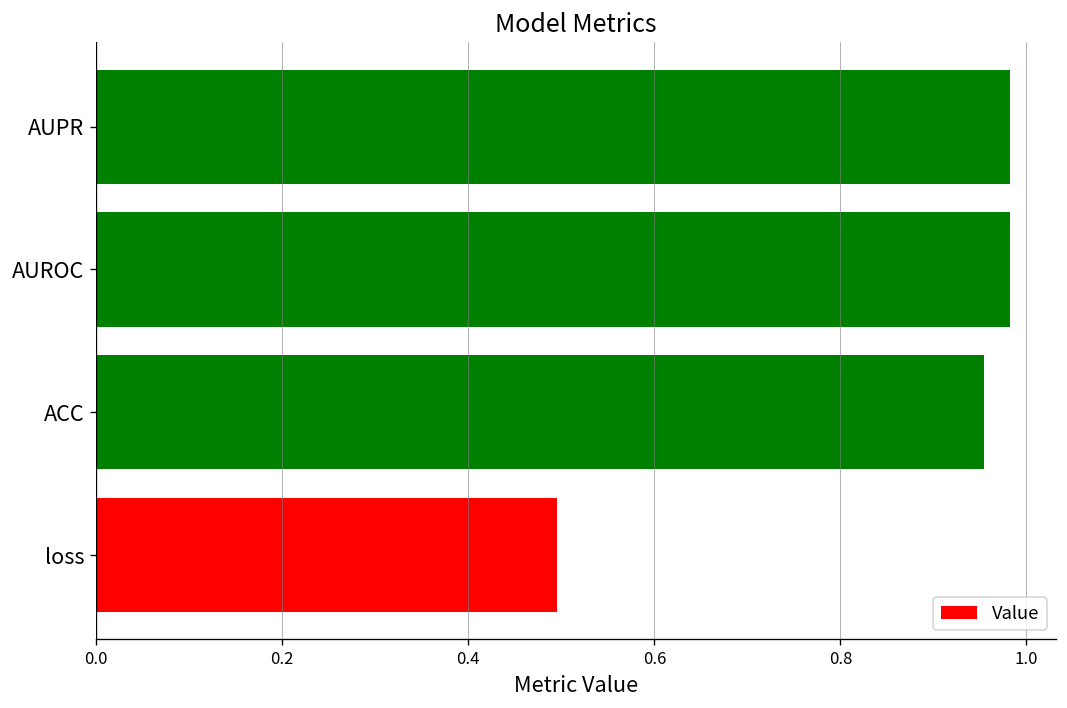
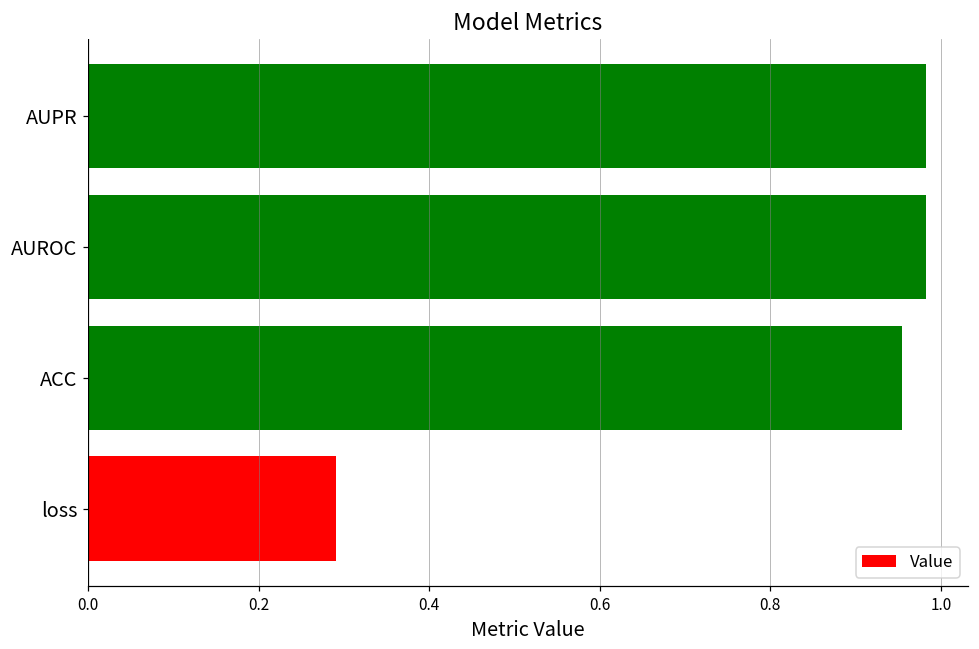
loss: 0.50 -> 0.29
